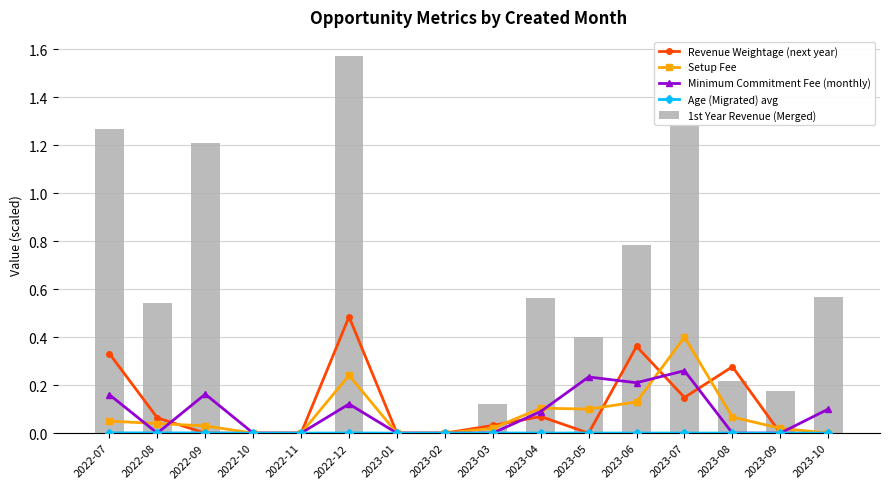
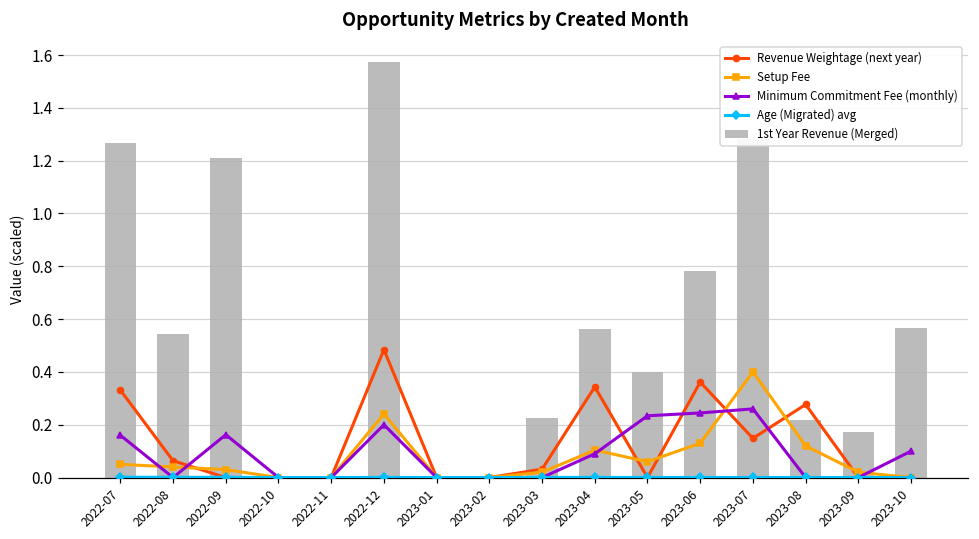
Minimum Commitment Fee (monthly), 2022-12: 0.12 -> 0.20
1st Year Revenue (Merged), 2023-03: 0.12 -> 0.23
Revenue Weightage (next year), 2023-04: 0.07 -> 0.34
Setup Fee, 2023-05: 0.10 -> 0.06
Minimum Commitment Fee (monthly), 2023-06: 0.21 -> 0.24
Setup Fee, 2023-08: 0.07 -> 0.12
